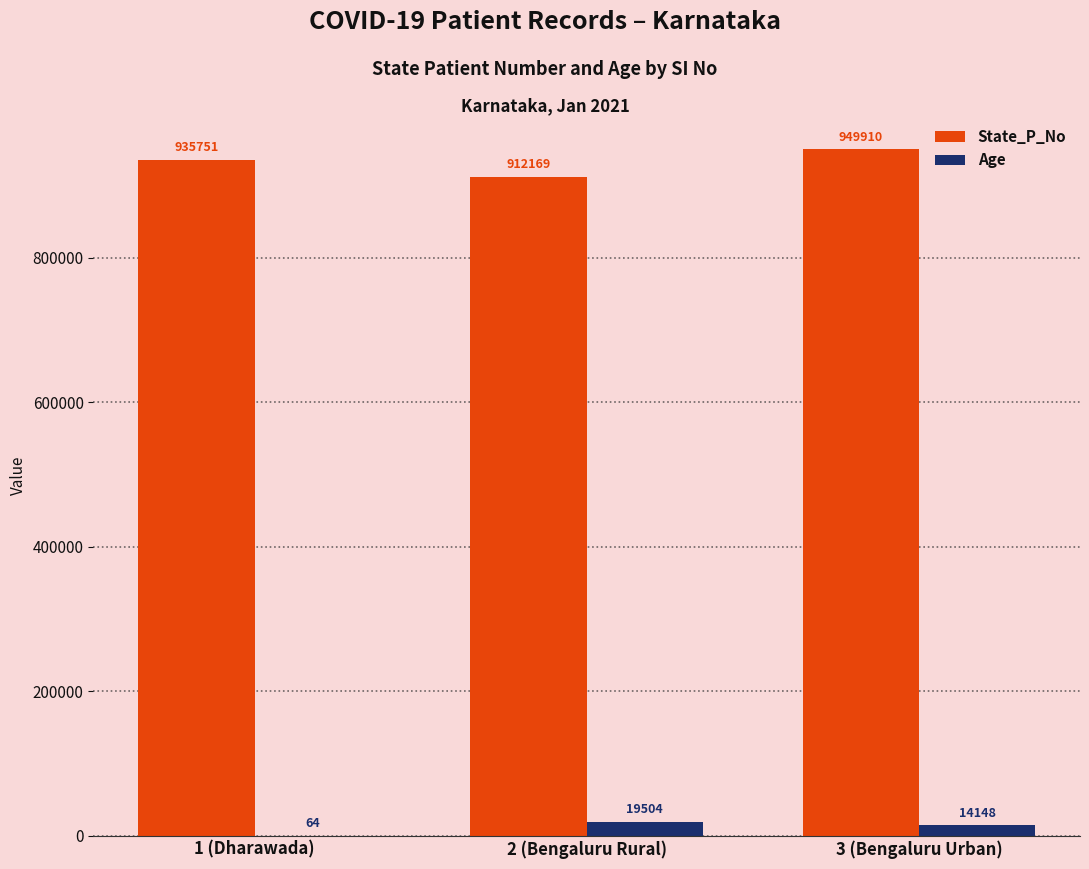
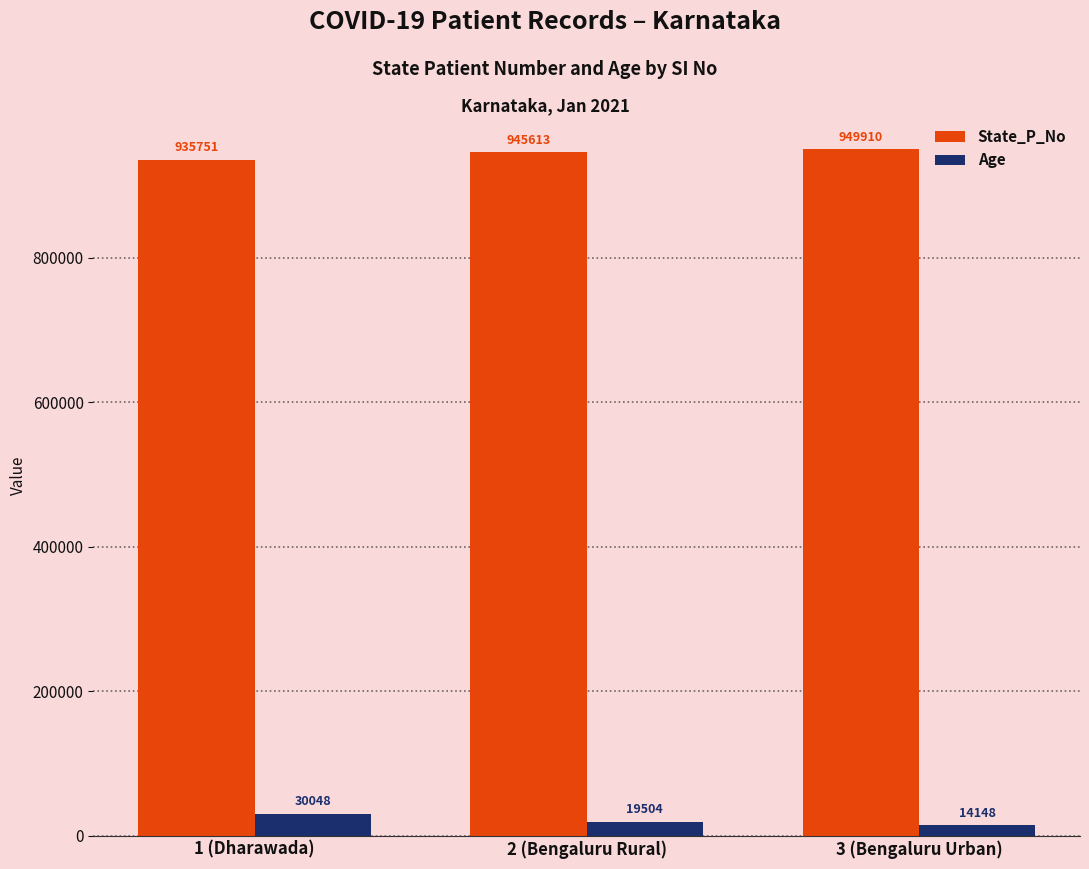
Age, 1 (Dharawada): 64 -> 30048
State_P_No, 2 (Bengaluru Rural): 912169 -> 945613
